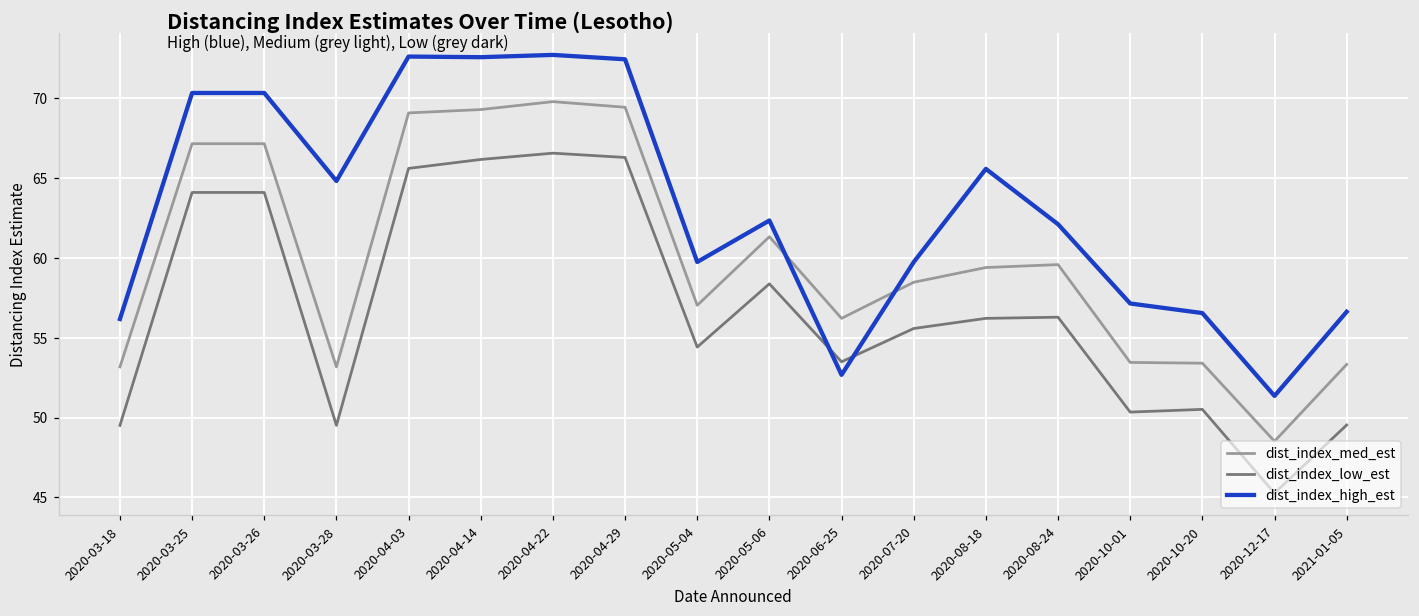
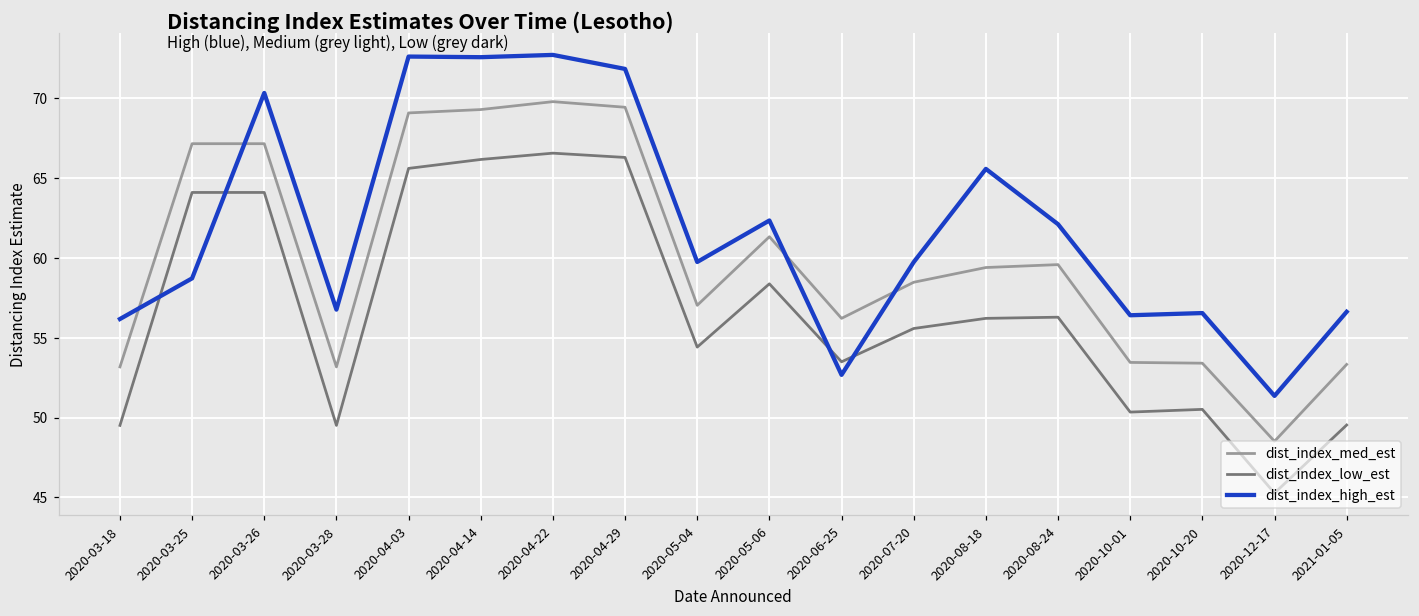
dist_index_high_est, 2020-03-25: 70.3 -> 58.7
dist_index_high_est, 2020-03-28: 64.8 -> 56.8
dist_index_high_est, 2020-04-29: 72.4 -> 71.8
dist_index_high_est, 2020-10-01: 57.1 -> 56.4
